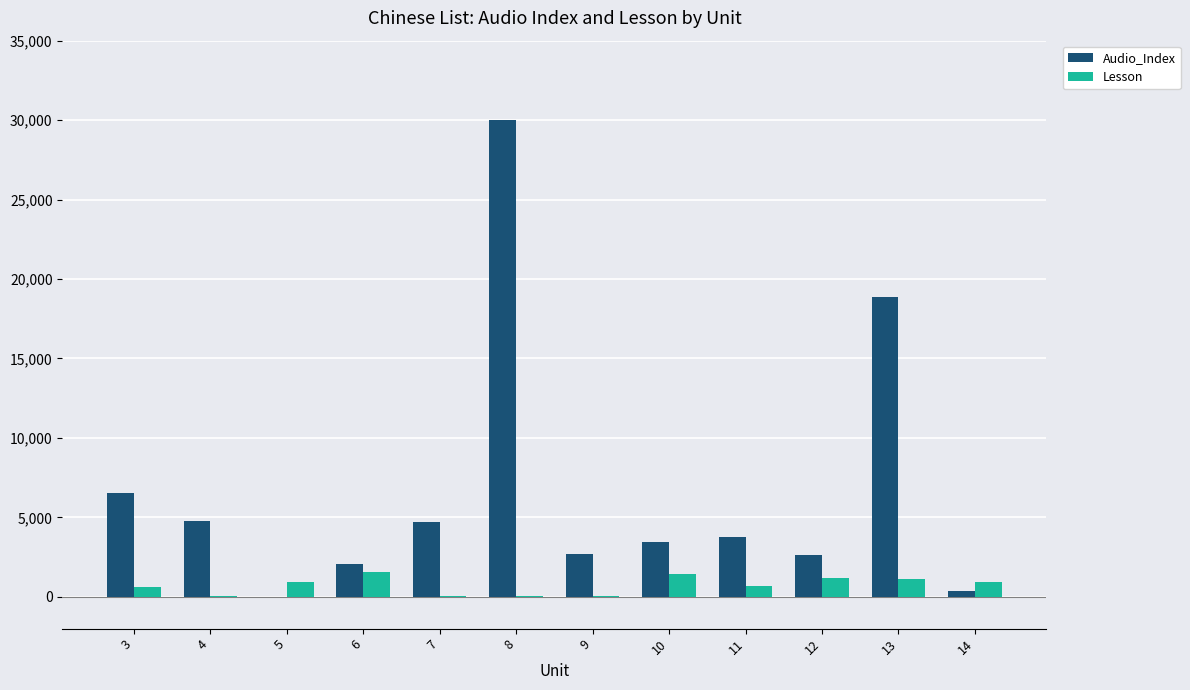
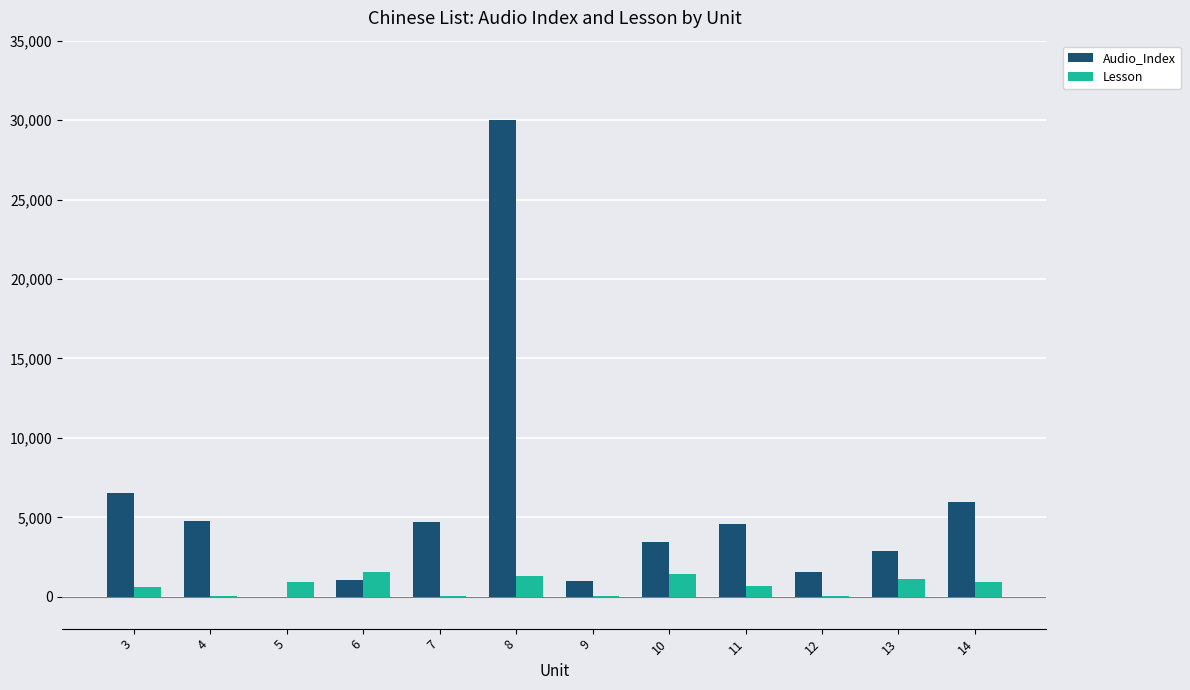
Audio_Index, 6: 2,000 -> 1,100
Lesson, 8: 0 -> 1,300
Audio_Index, 9: 2,700 -> 1,000
Audio_Index, 11: 3,800 -> 4,600
Audio_Index, 12: 2,600 -> 1,600
Lesson, 12: 1,200 -> 100
Audio_Index, 13: 18,800 -> 2,900
Audio_Index, 14: 400 -> 6,000
